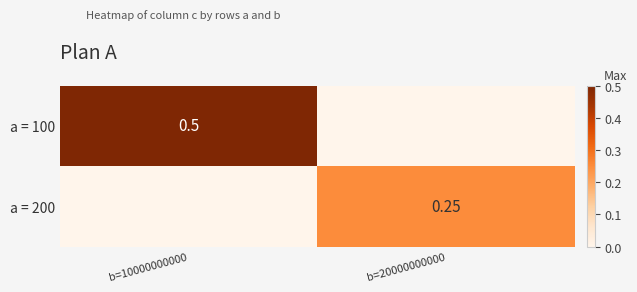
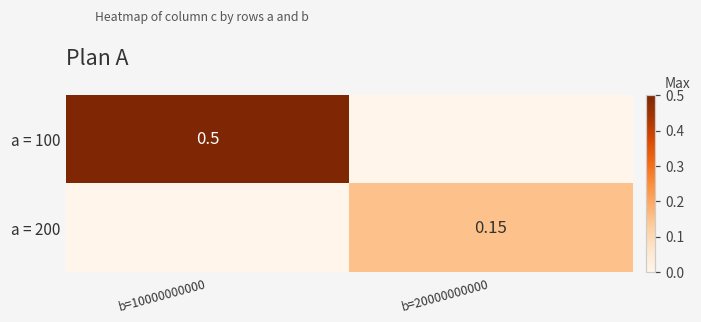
a = 200, b=20000000000: 0.25 -> 0.15
